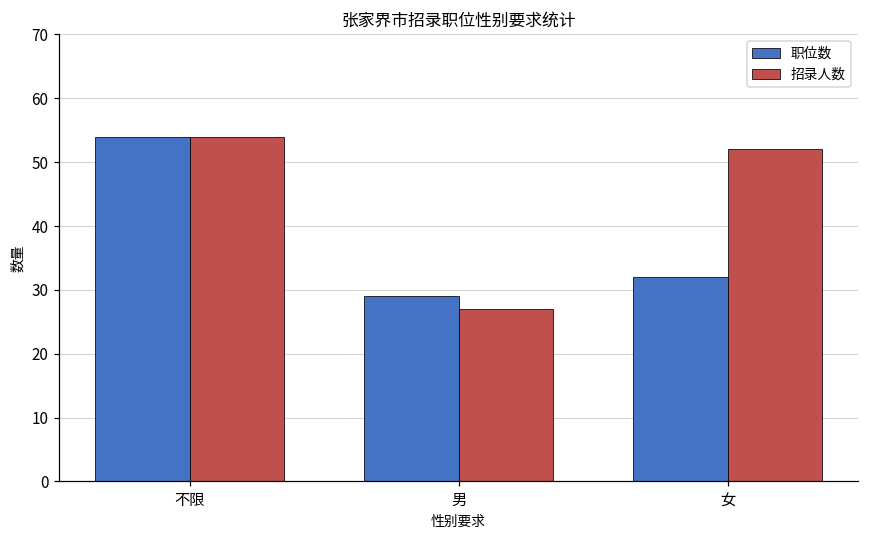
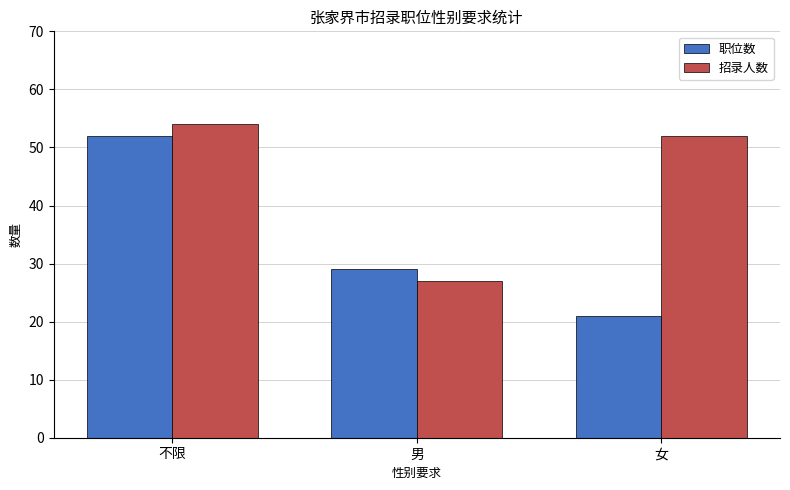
职位数, 不限: 54 -> 52
职位数, 女: 32 -> 21
